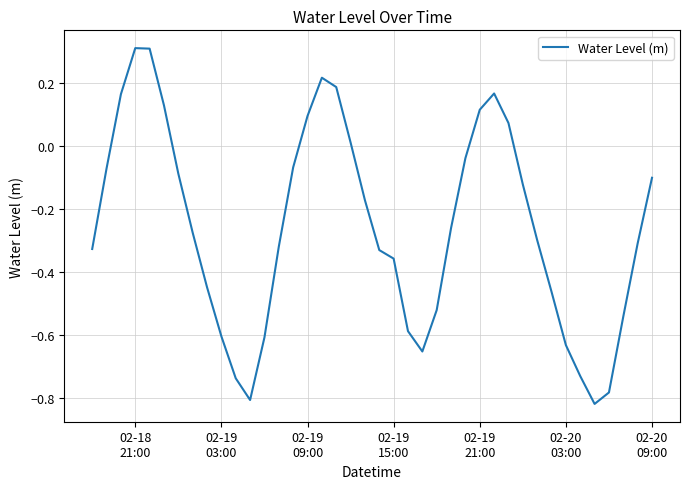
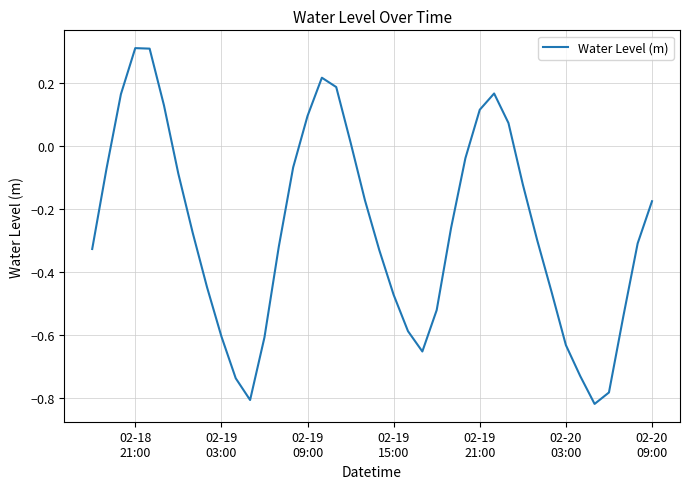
02-19 15:00: -0.36 -> -0.47
02-20 09:00: -0.10 -> -0.18
